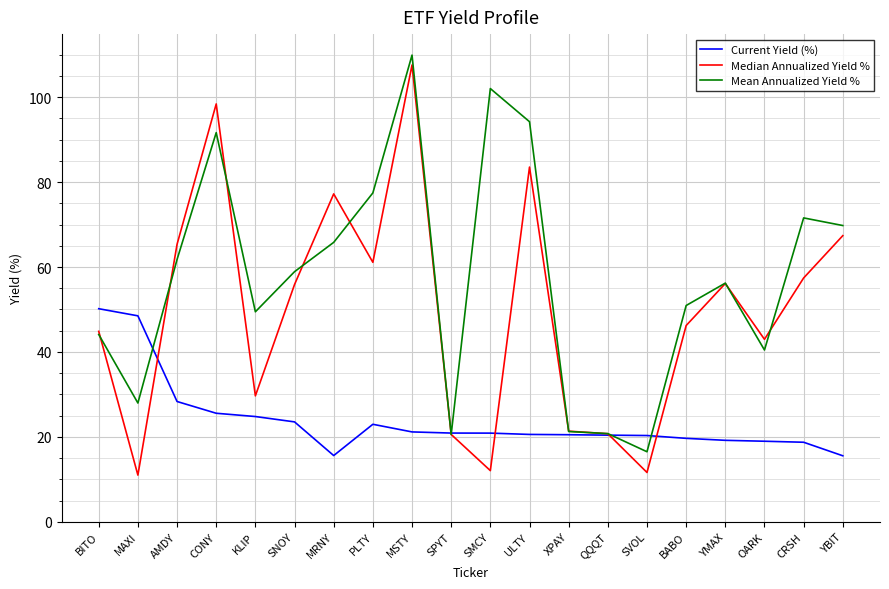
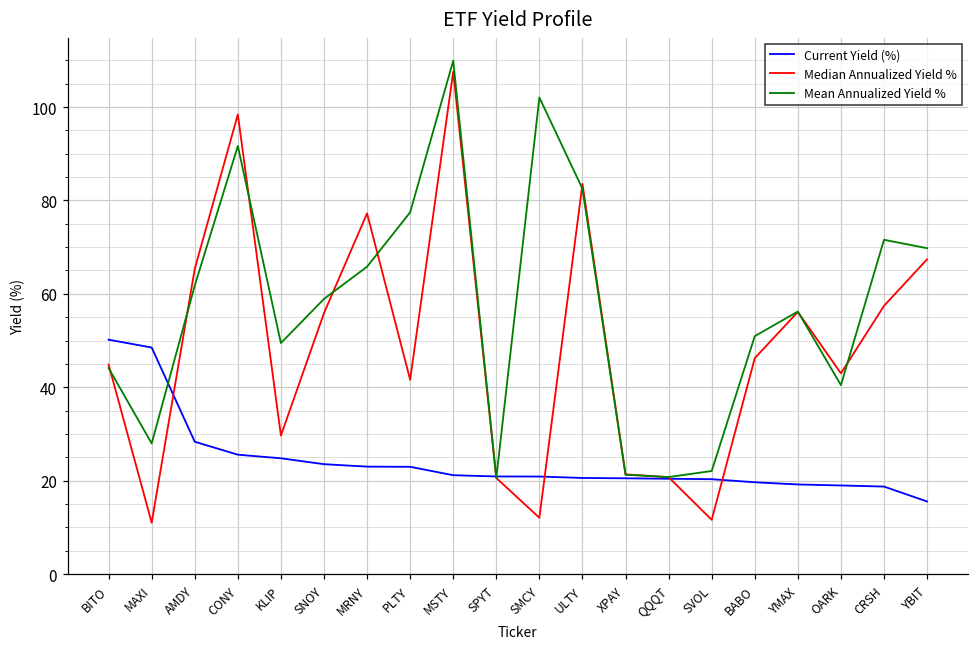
Current Yield (%), MRNY: 16 -> 23
Median Annualized Yield %, PLTY: 61 -> 42
Mean Annualized Yield %, ULTY: 94 -> 82
Mean Annualized Yield %, SVOL: 16 -> 22
